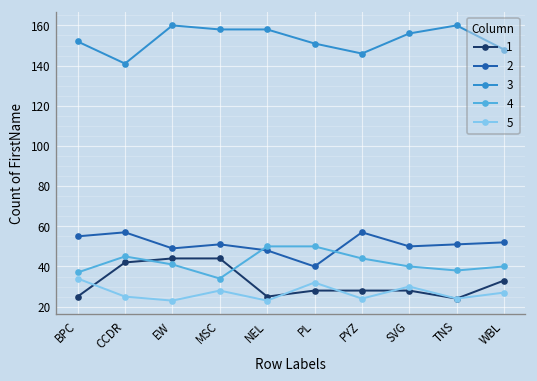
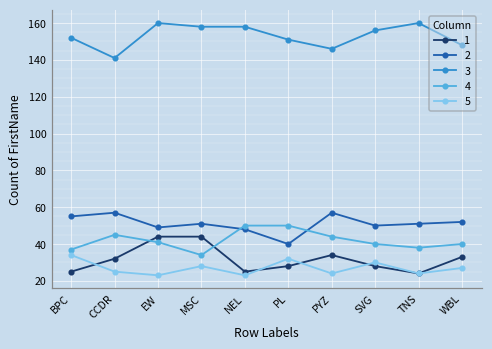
1, CCDR: 42 -> 32
1, PYZ: 28 -> 34
